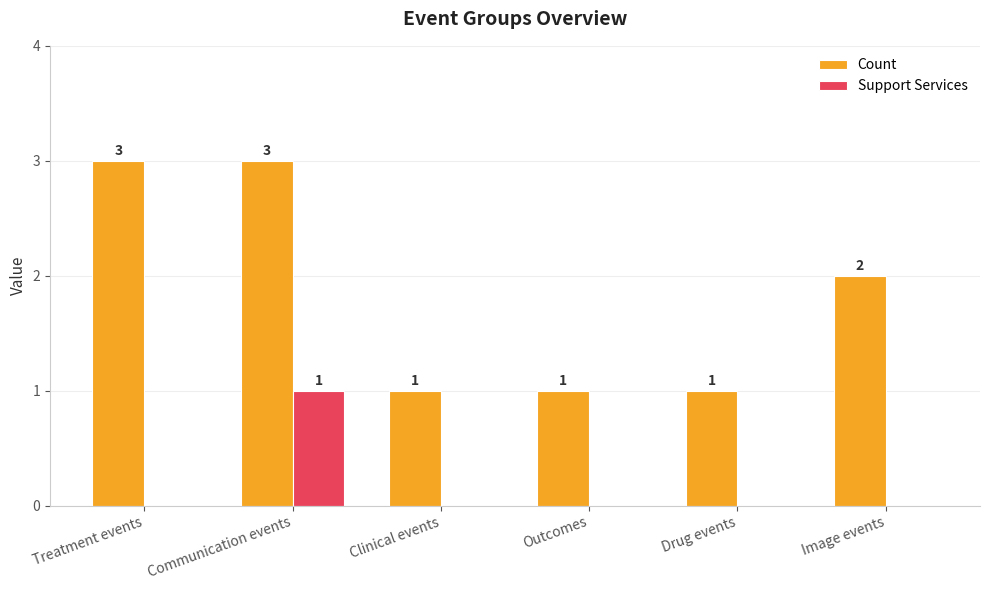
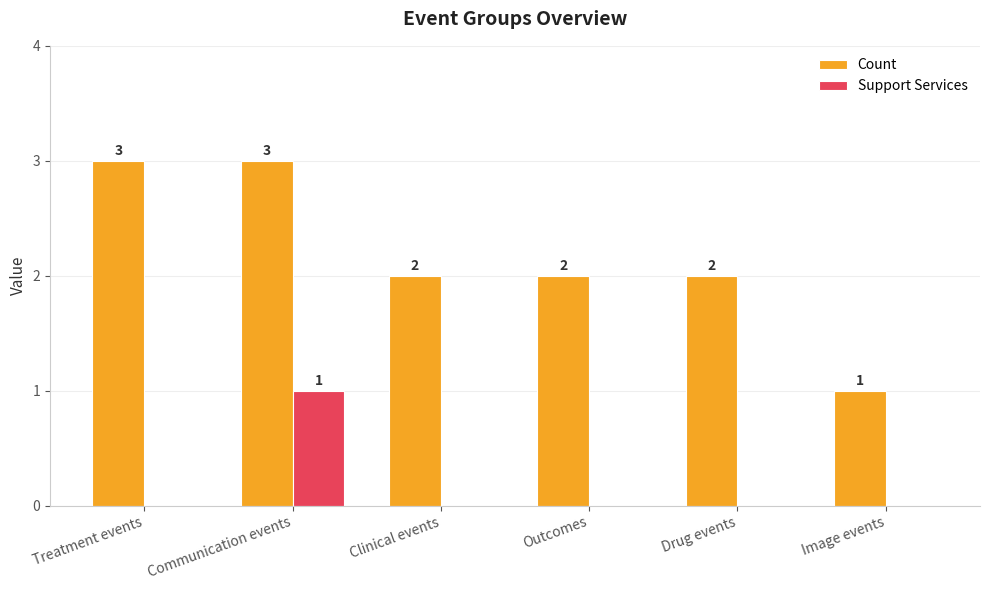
Count, Clinical events: 1 -> 2
Count, Outcomes: 1 -> 2
Count, Drug events: 1 -> 2
Count, Image events: 2 -> 1
